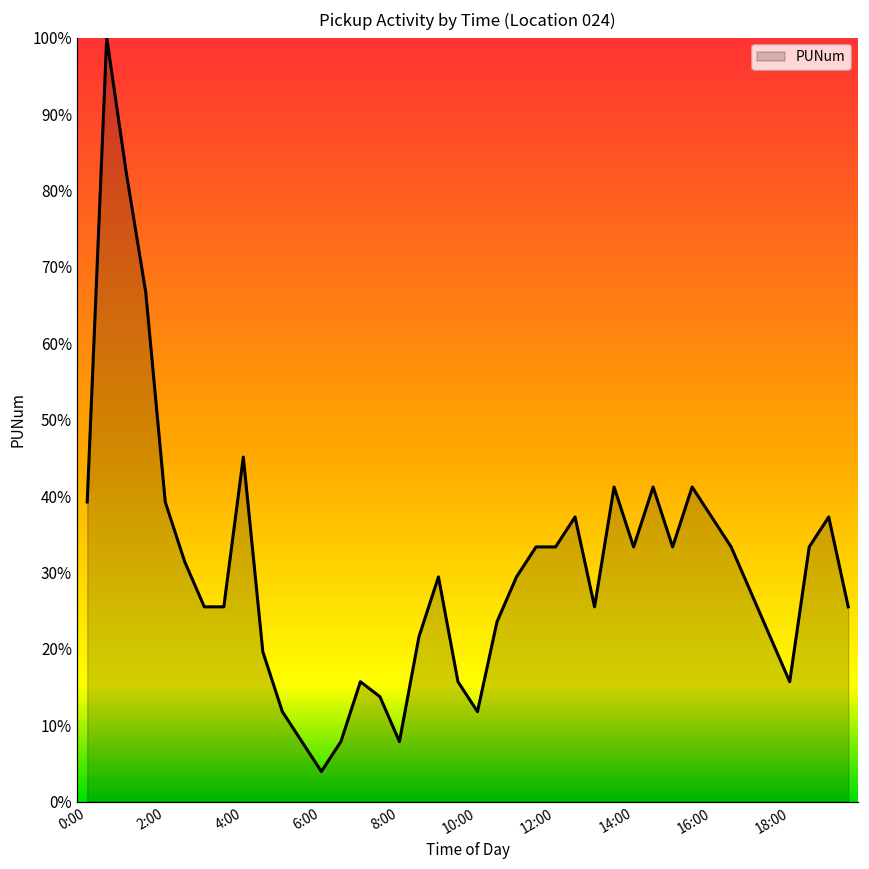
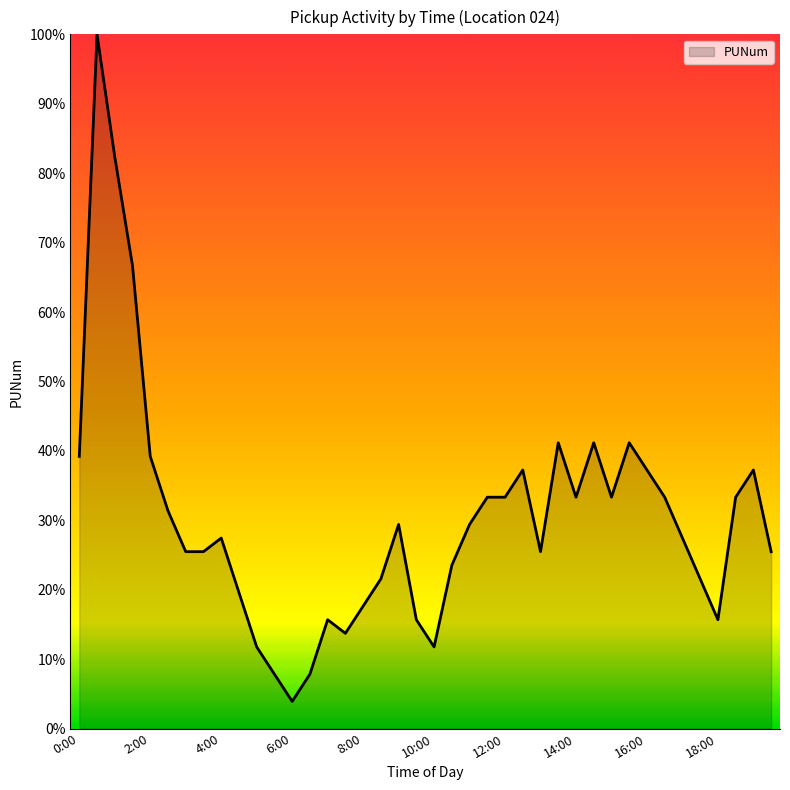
4:00: 45% -> 27%
8:00: 8% -> 18%
